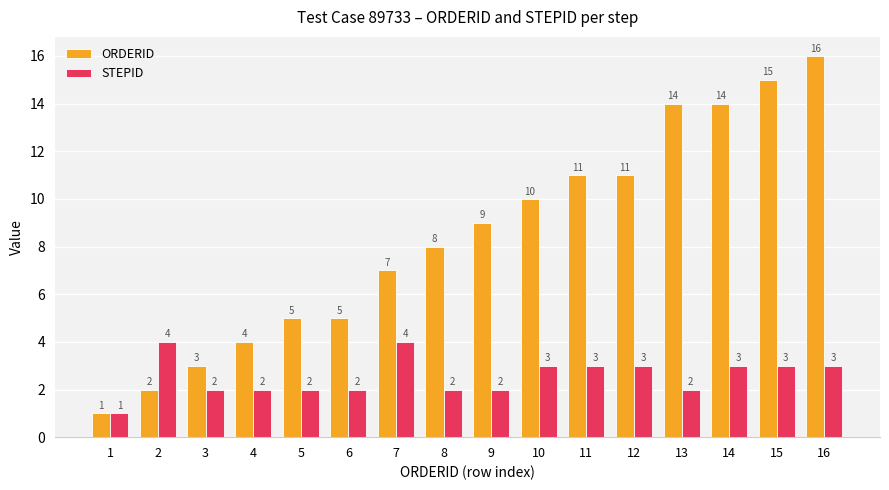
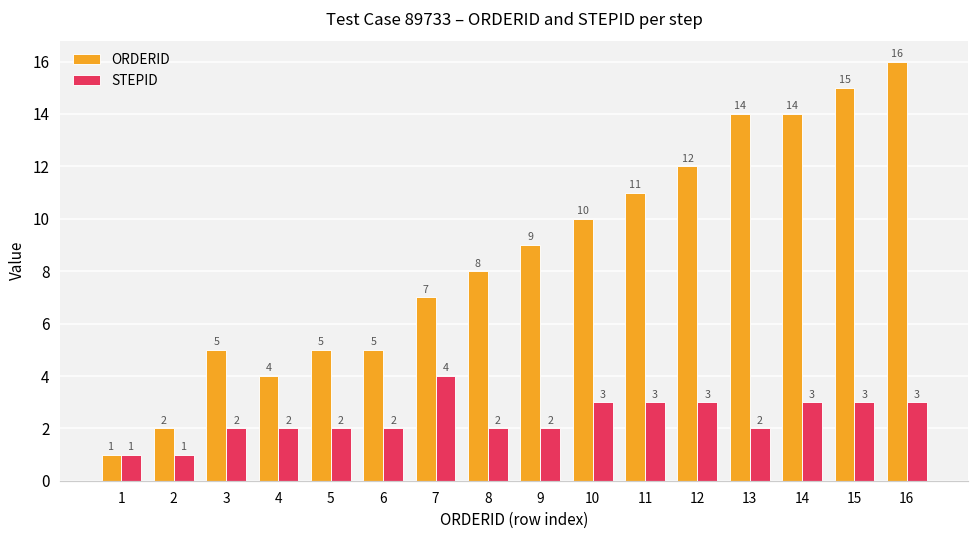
STEPID, 2: 4 -> 1
ORDERID, 3: 3 -> 5
ORDERID, 12: 11 -> 12
